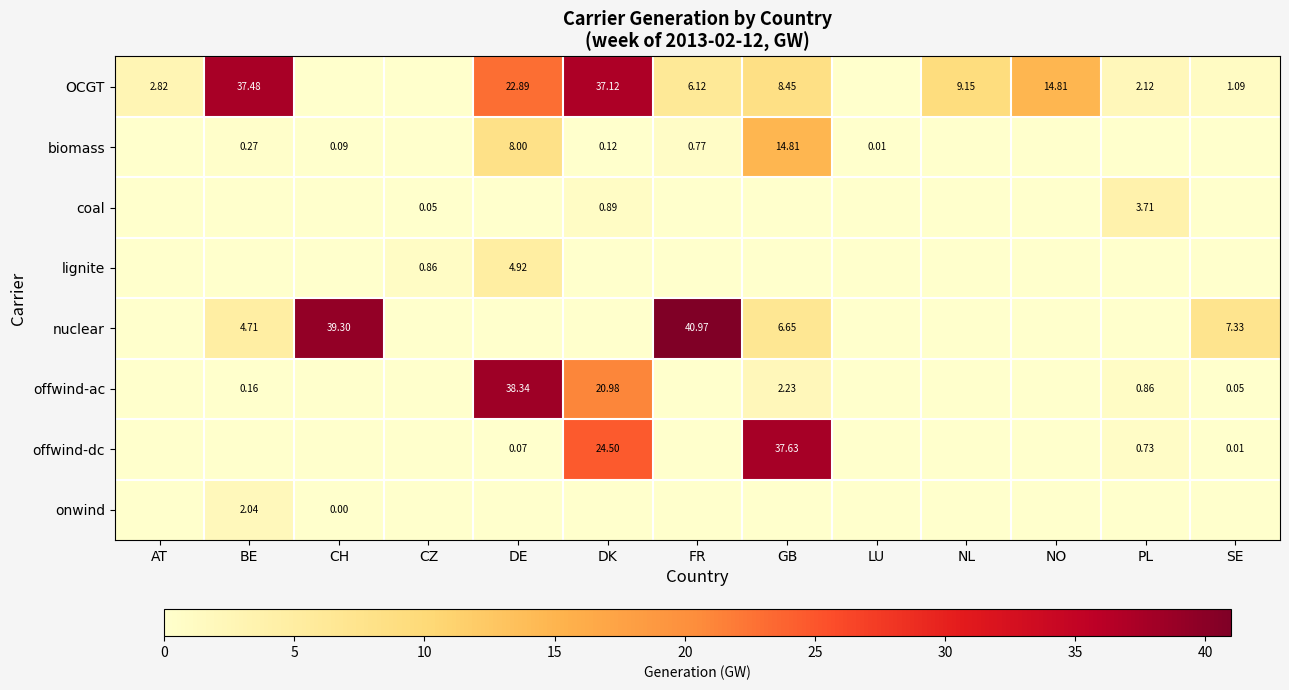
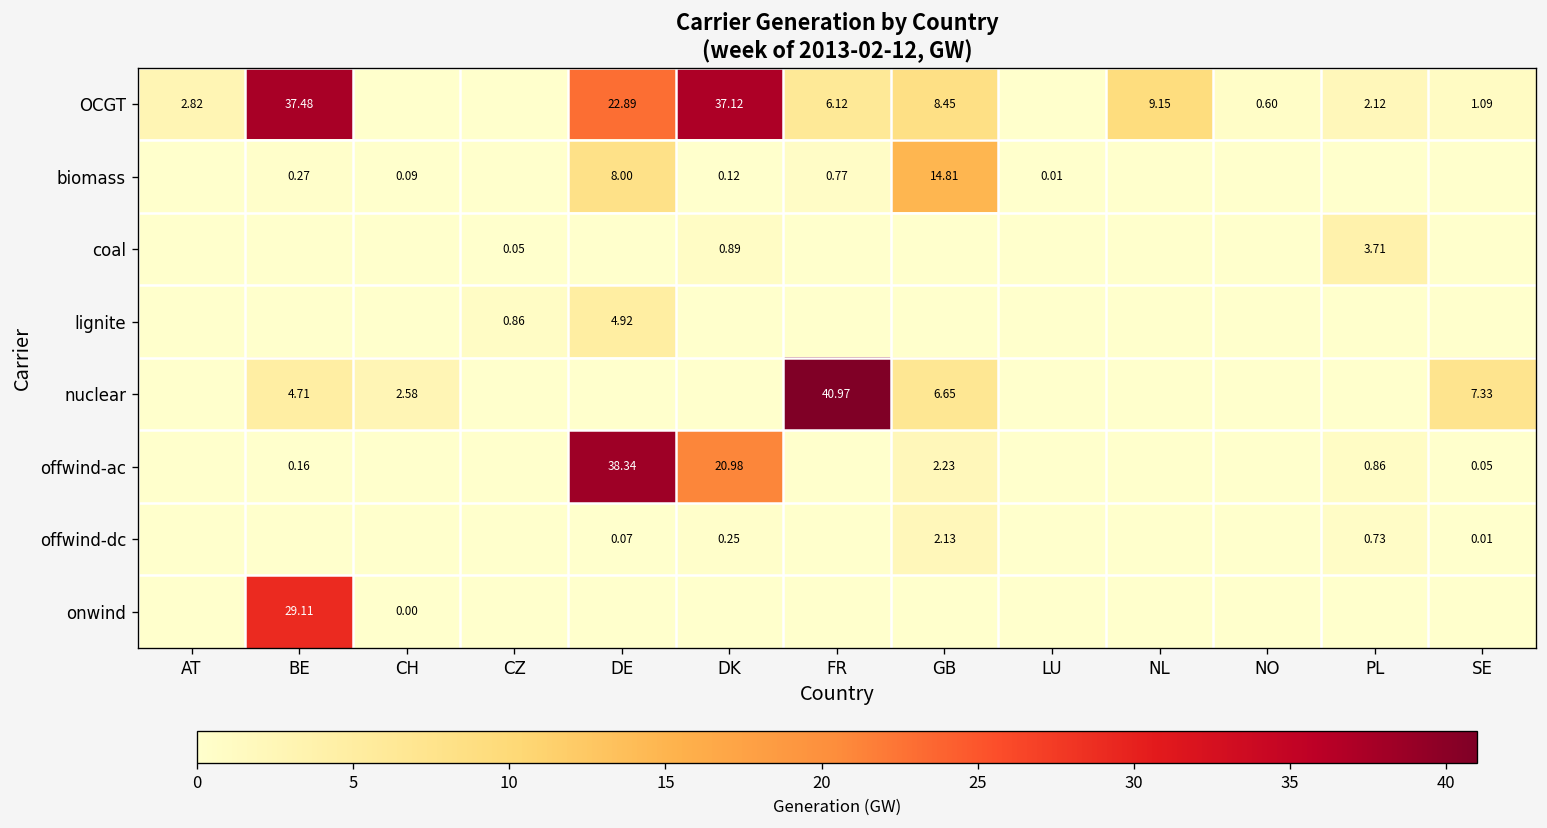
OCGT, NO: 14.81 -> 0.60
nuclear, CH: 39.30 -> 2.58
offwind-dc, DK: 24.50 -> 0.25
offwind-dc, GB: 37.63 -> 2.13
onwind, BE: 2.04 -> 29.11
